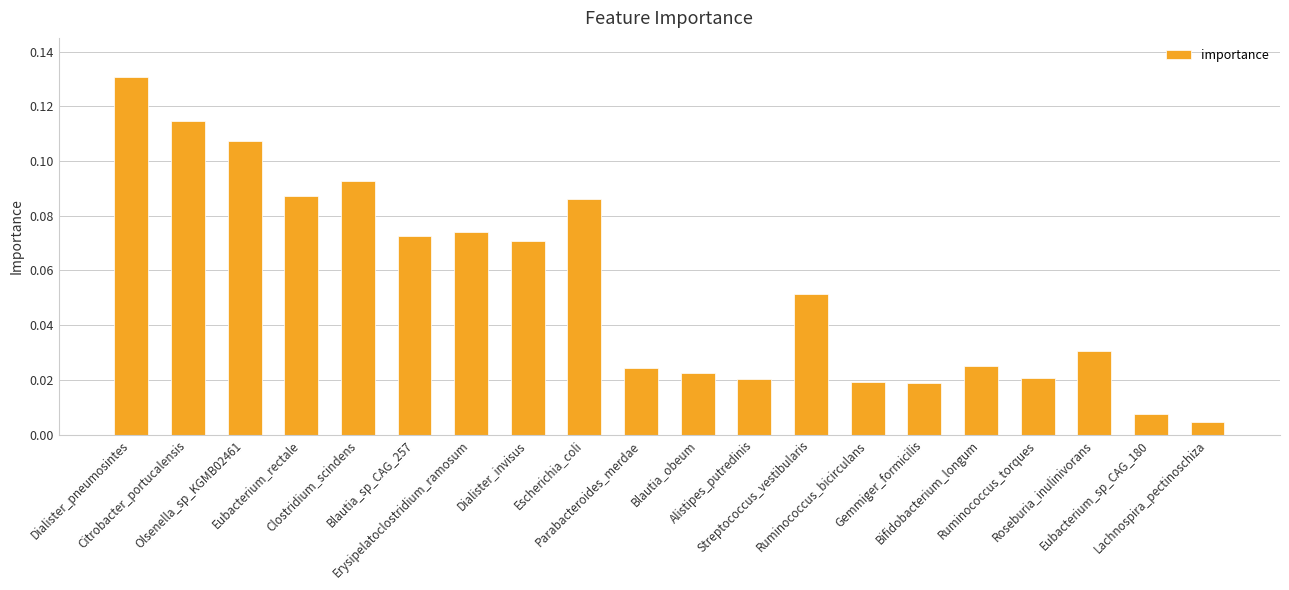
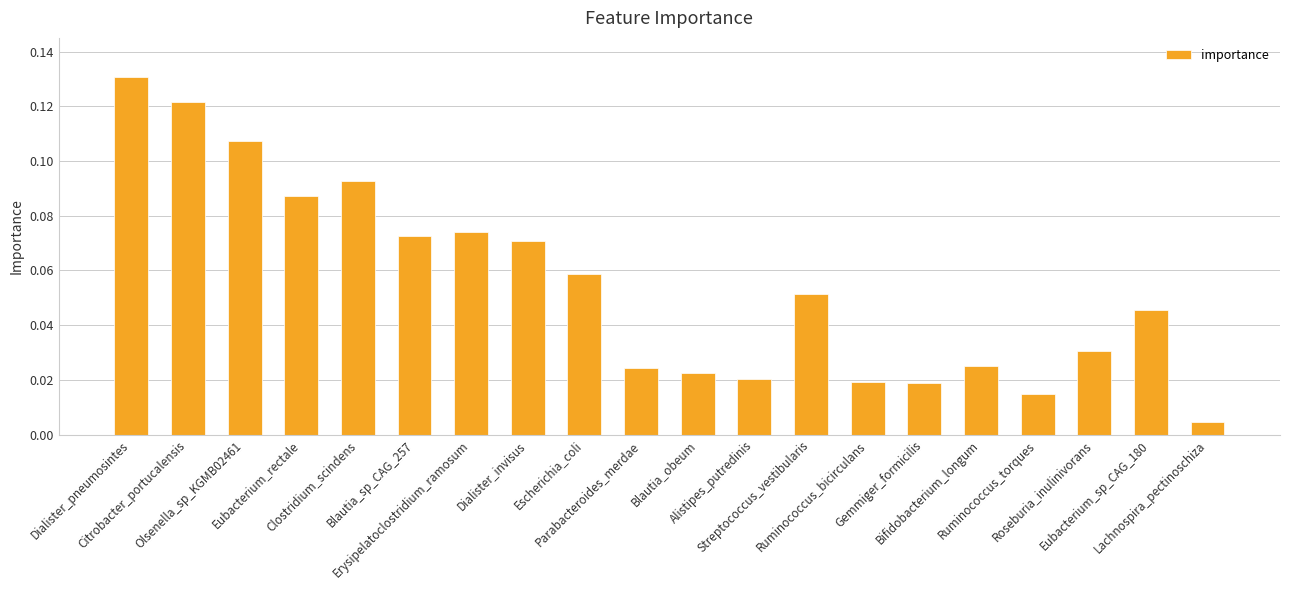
Citrobacter_portucalensis: 0.115 -> 0.122
Escherichia_coli: 0.086 -> 0.059
Ruminococcus_torques: 0.021 -> 0.015
Eubacterium_sp_CAG_180: 0.007 -> 0.045
